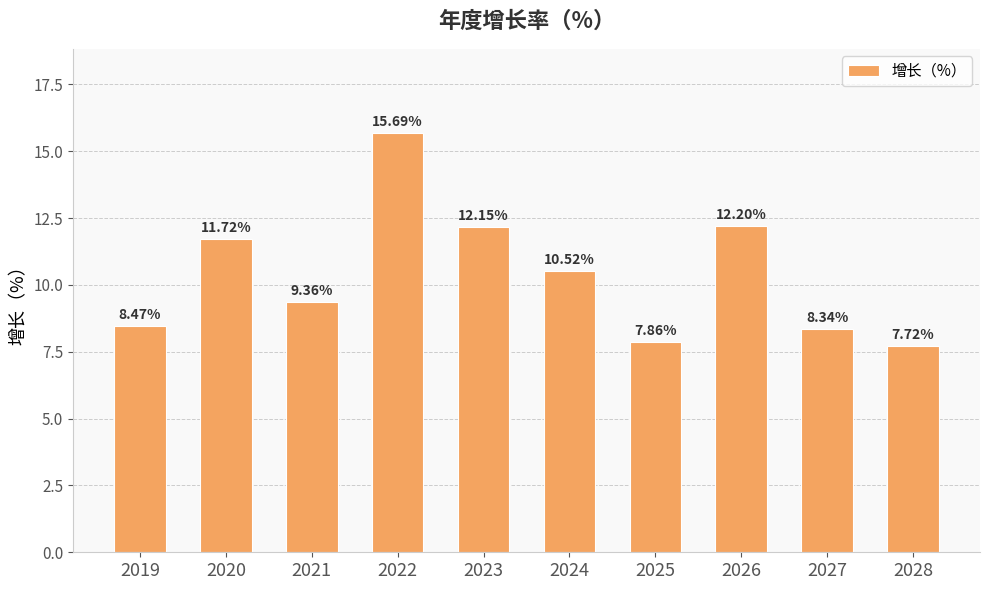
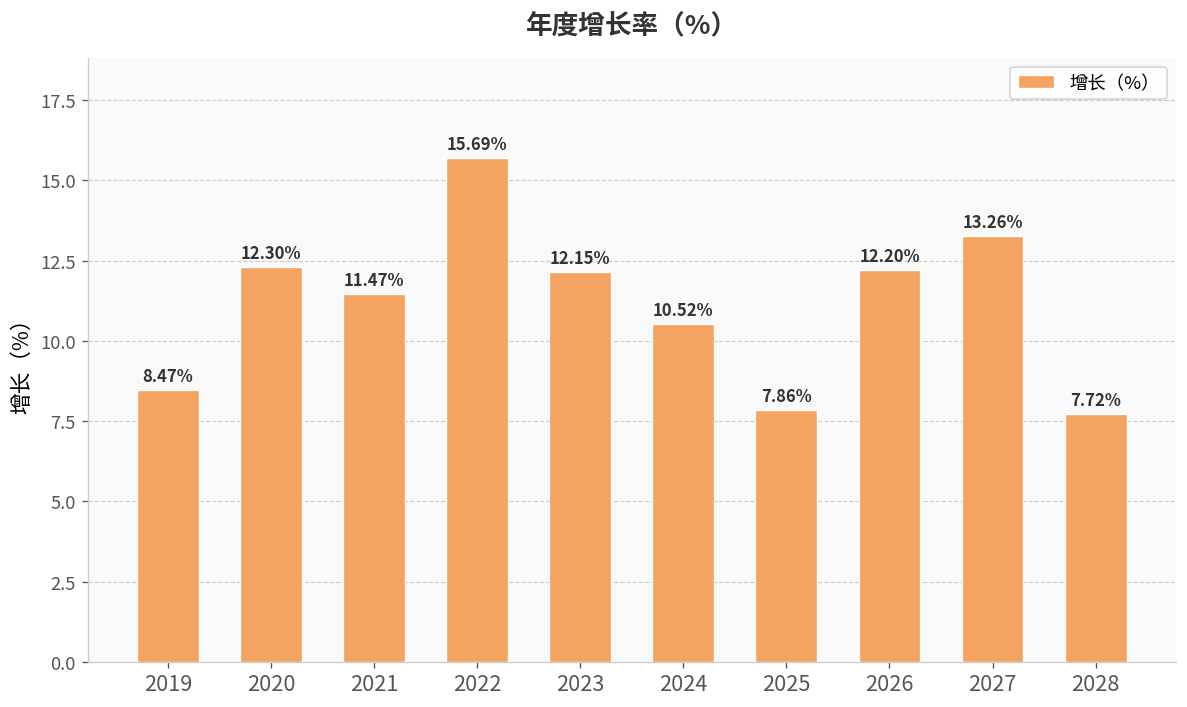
2020: 11.72% -> 12.30%
2021: 9.36% -> 11.47%
2027: 8.34% -> 13.26%
